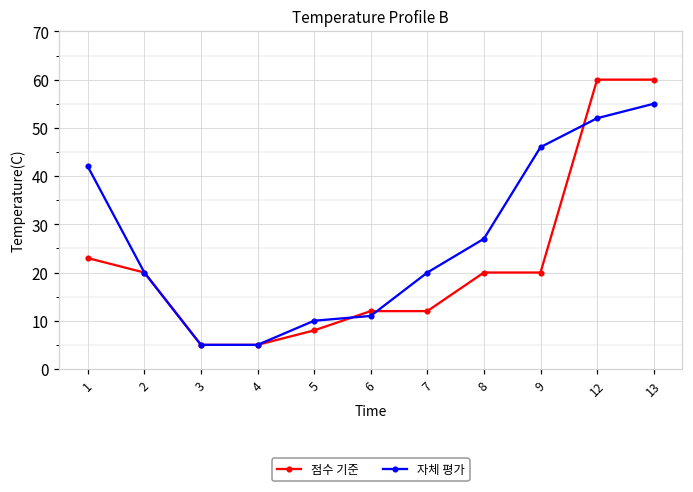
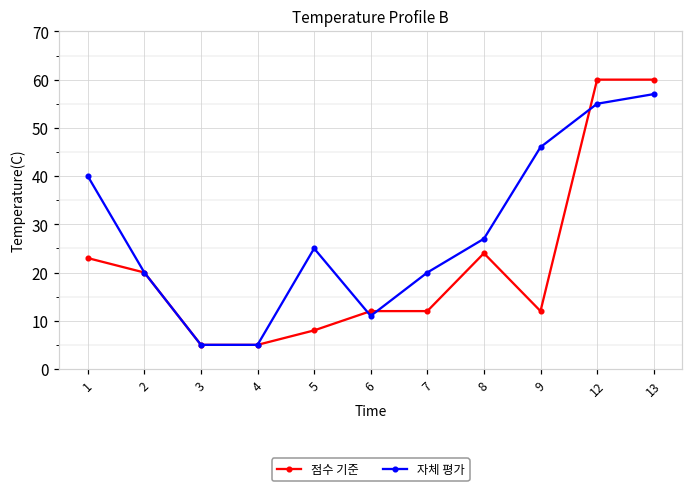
자체 평가, 1: 42 -> 40
자체 평가, 5: 10 -> 25
점수 기준, 8: 20 -> 24
점수 기준, 9: 20 -> 12
자체 평가, 12: 52 -> 55
자체 평가, 13: 55 -> 57
